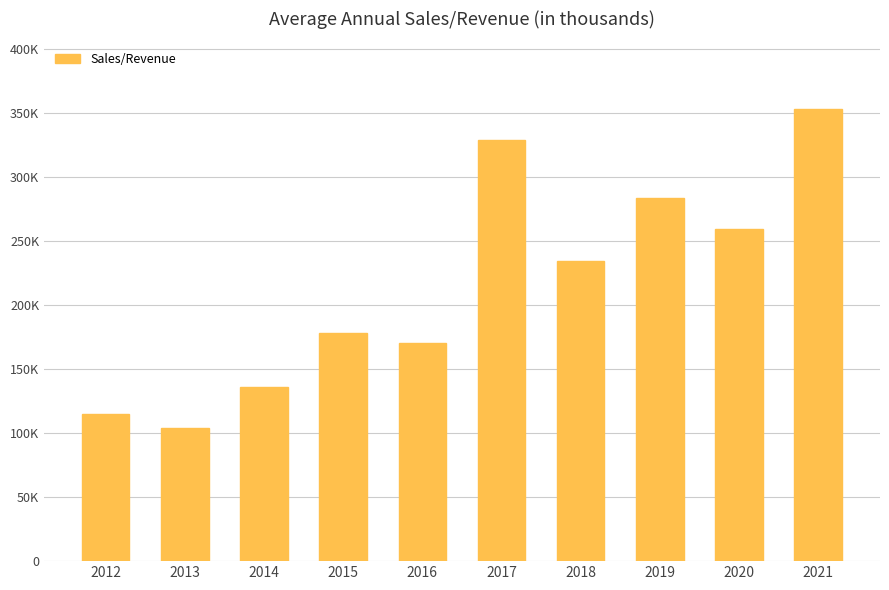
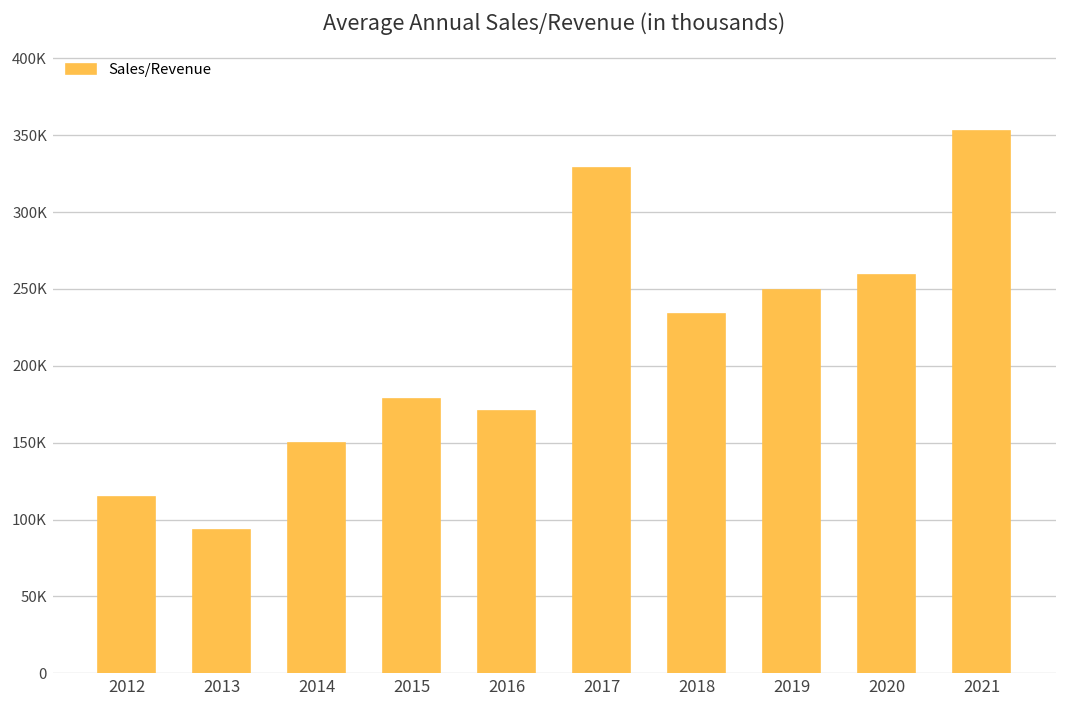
2013: 104000 -> 93000
2014: 136000 -> 150000
2019: 283000 -> 249000
